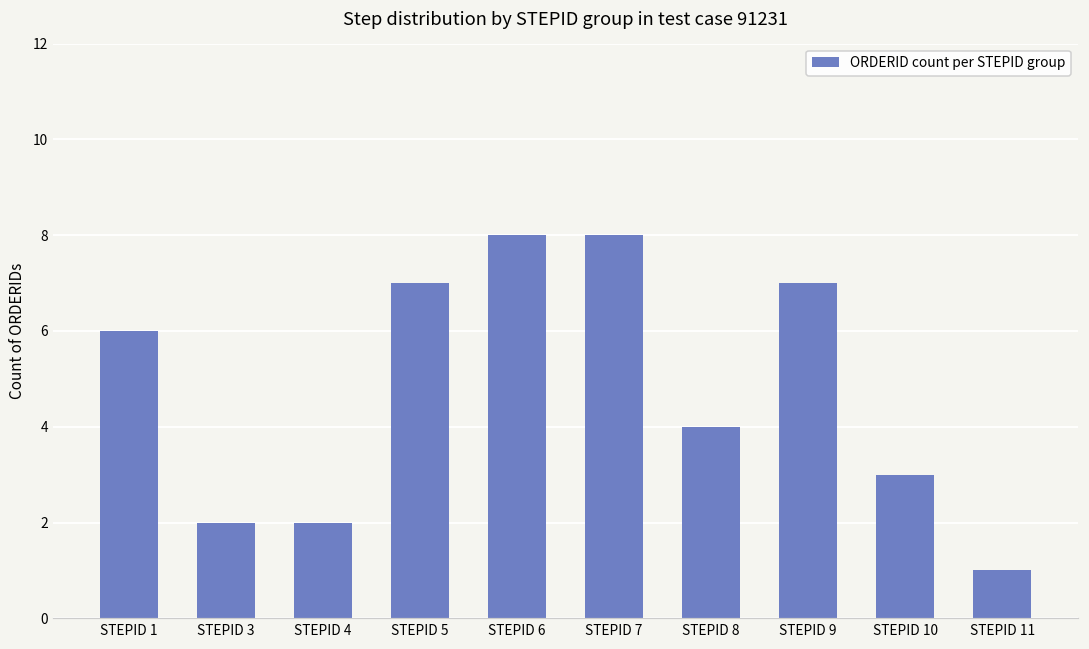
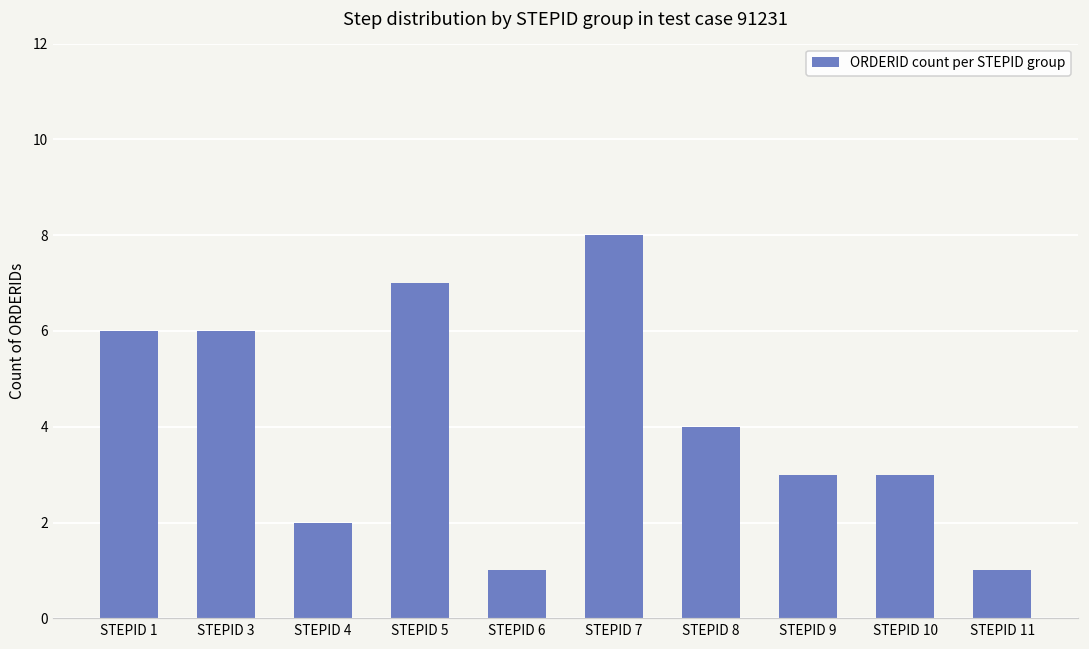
STEPID 3: 2 -> 6
STEPID 6: 8 -> 1
STEPID 9: 7 -> 3
